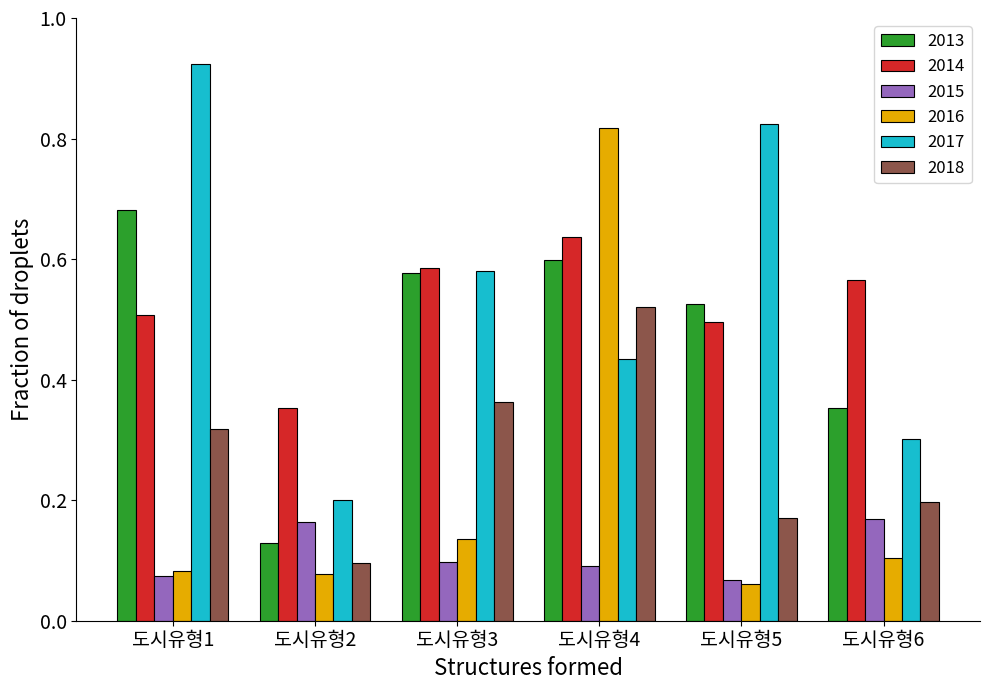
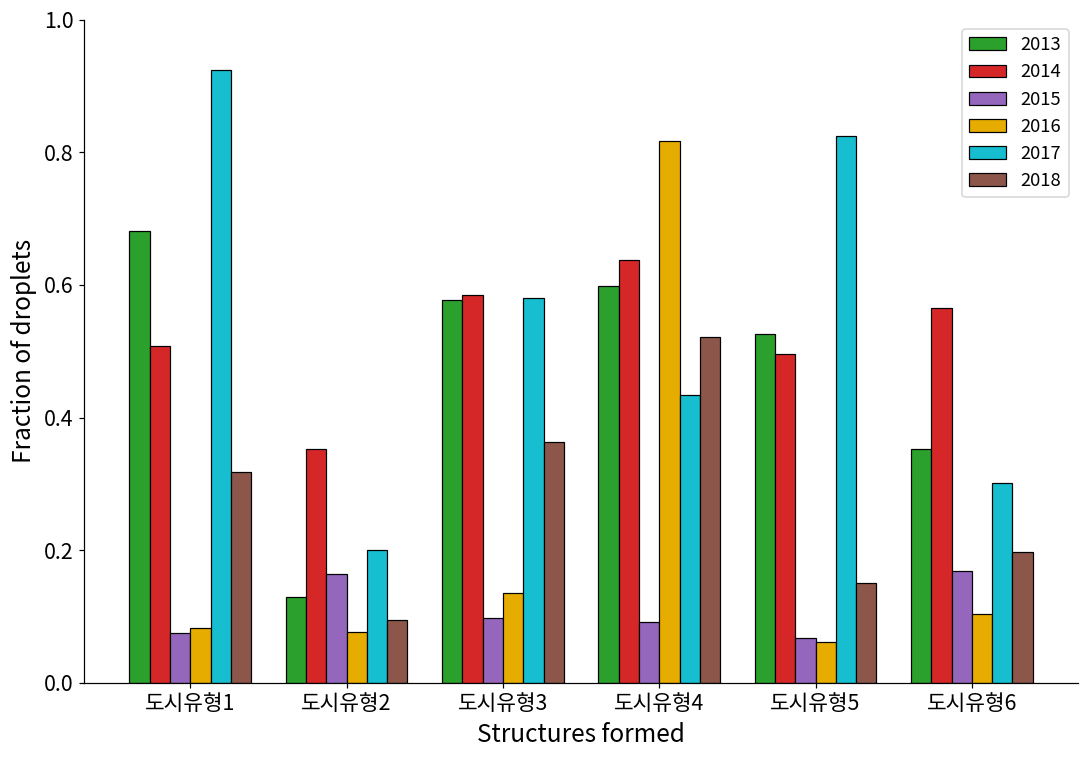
2018, 도시유형5: 0.17 -> 0.15
